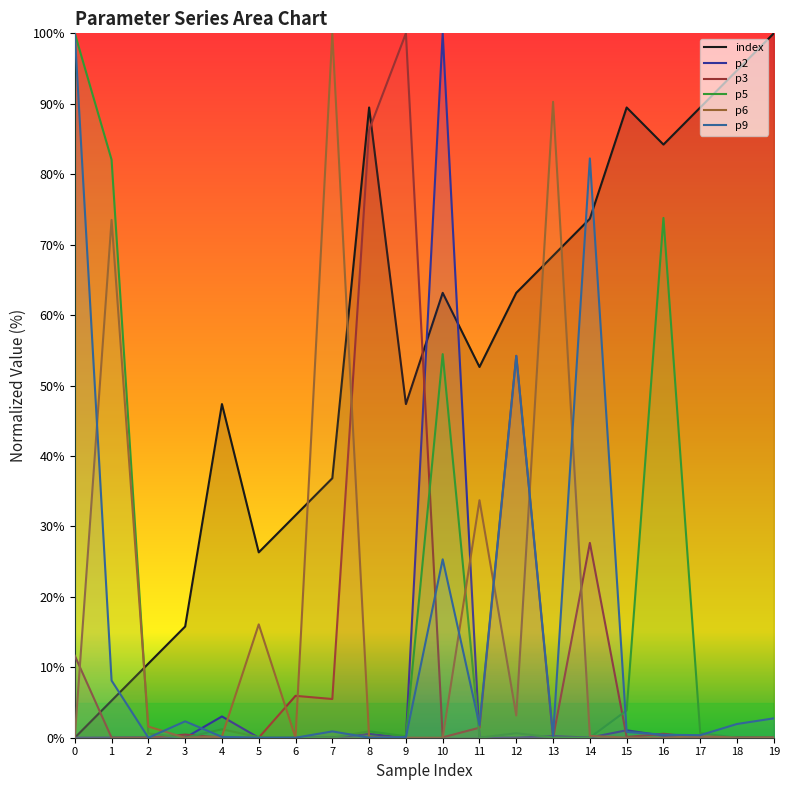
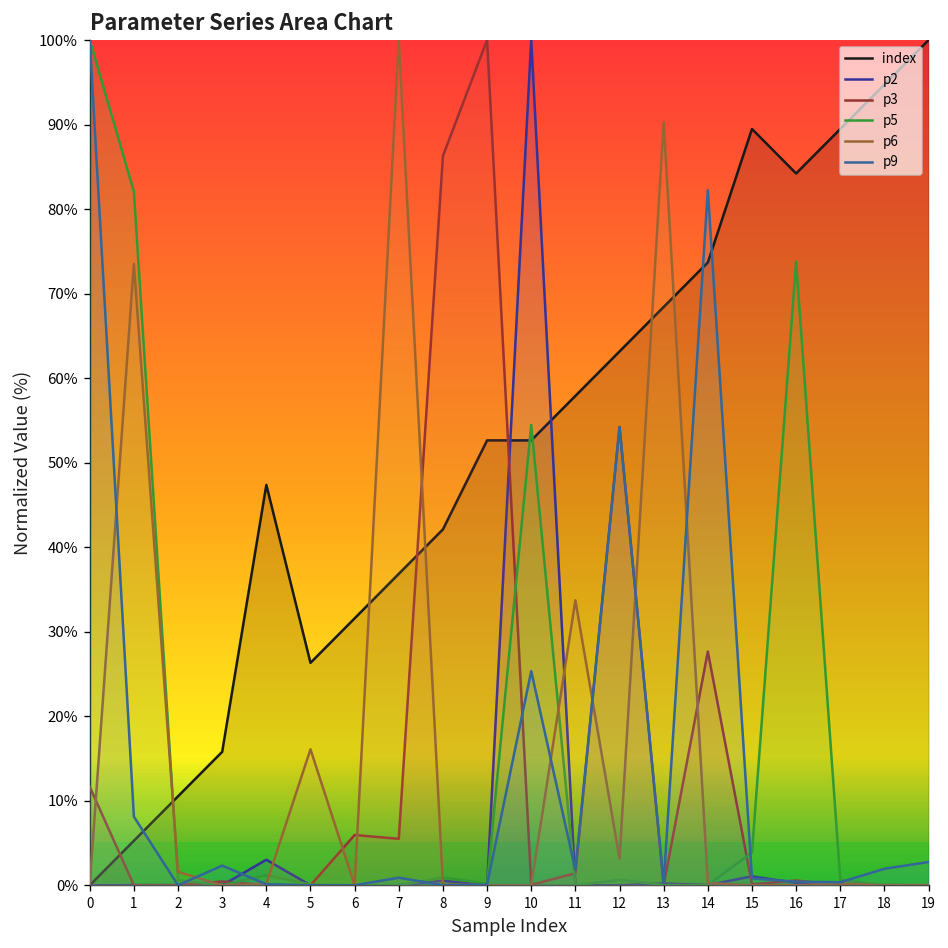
index, 8: 89% -> 42%
index, 9: 47% -> 53%
index, 10: 63% -> 53%
index, 11: 53% -> 58%
